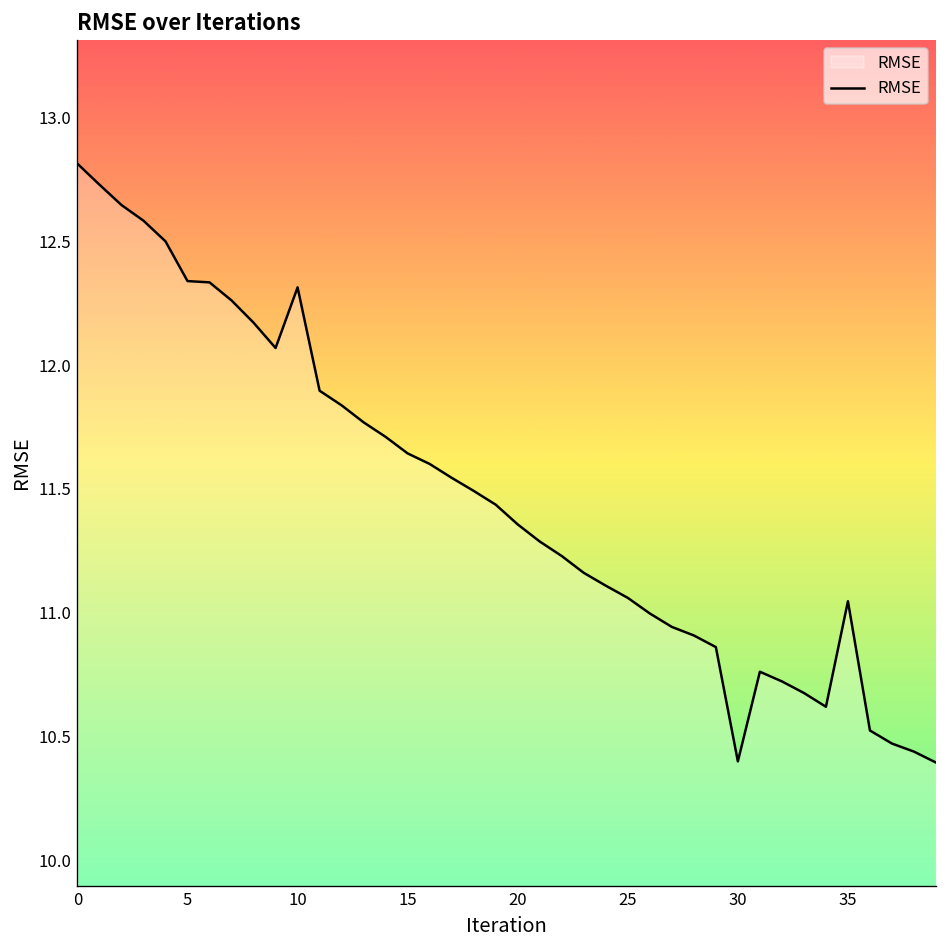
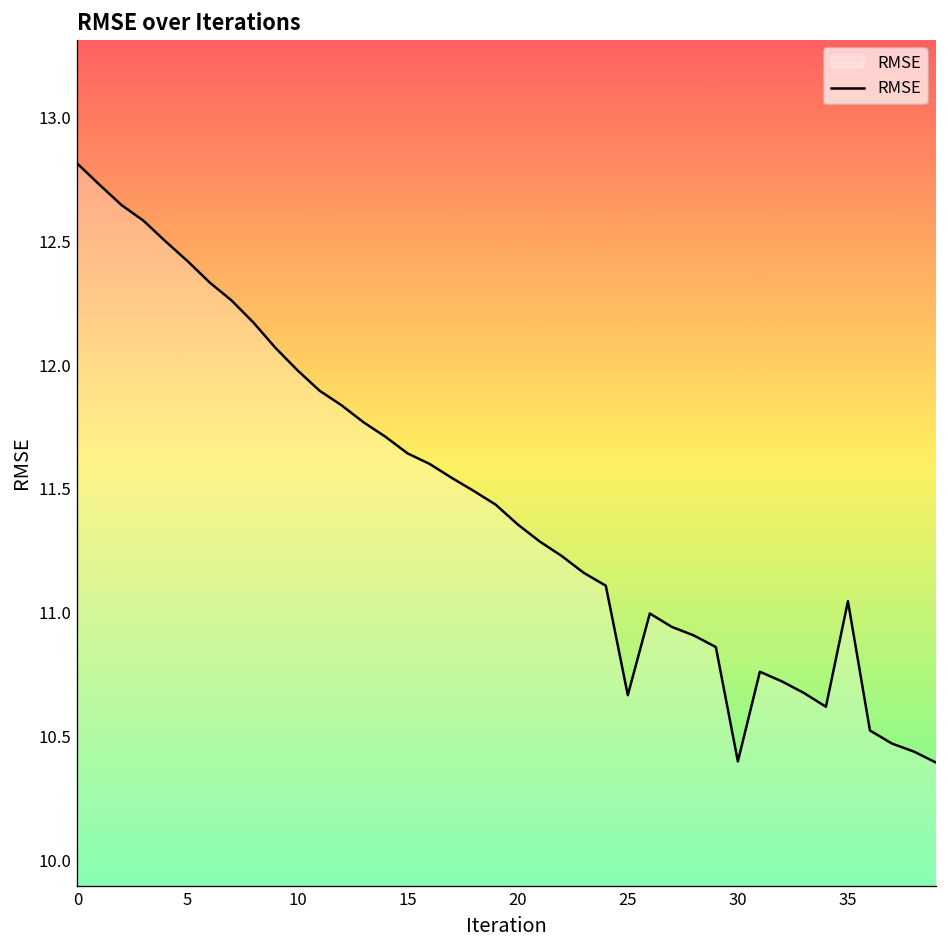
5: 12.34 -> 12.42
10: 12.31 -> 11.98
25: 11.06 -> 10.67
